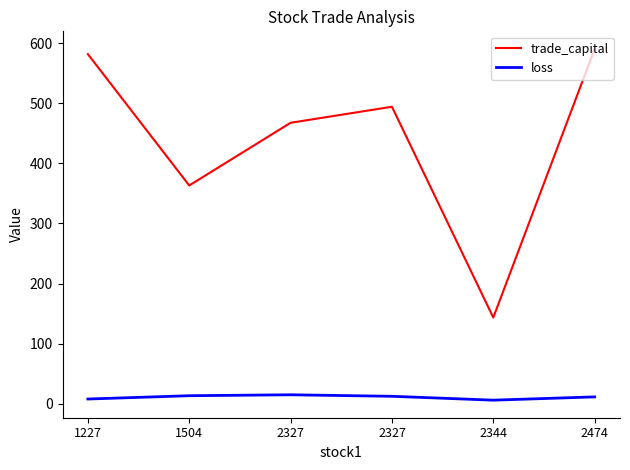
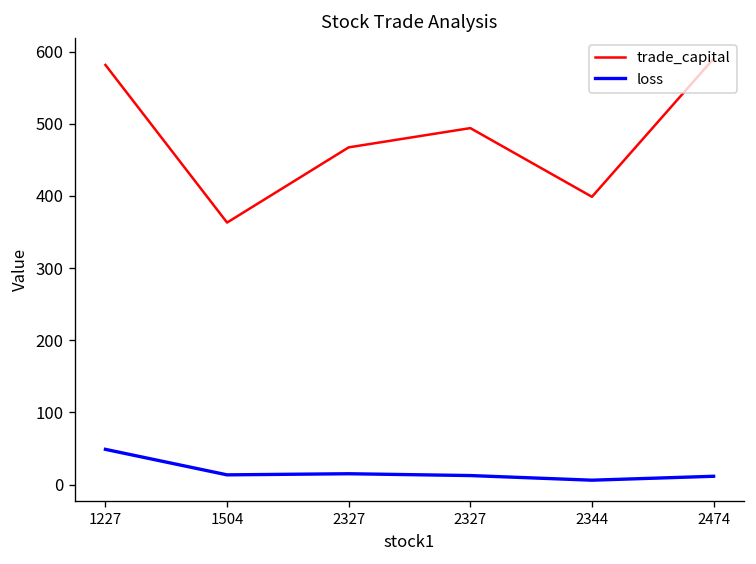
loss, 1227: 10 -> 50
trade_capital, 2344: 140 -> 400
